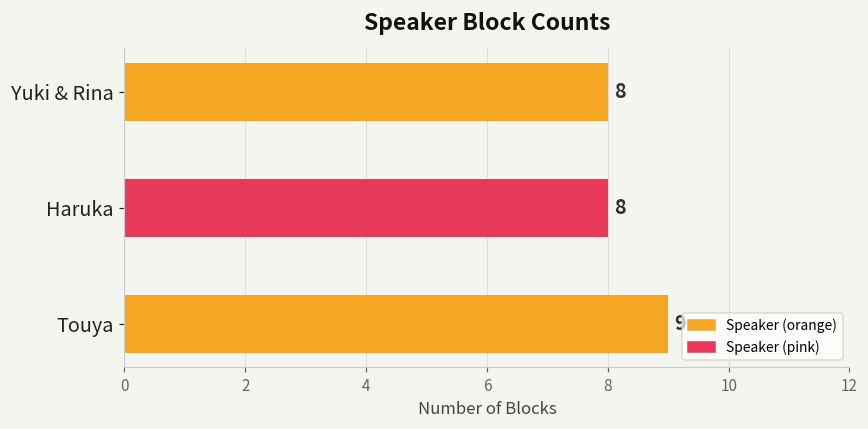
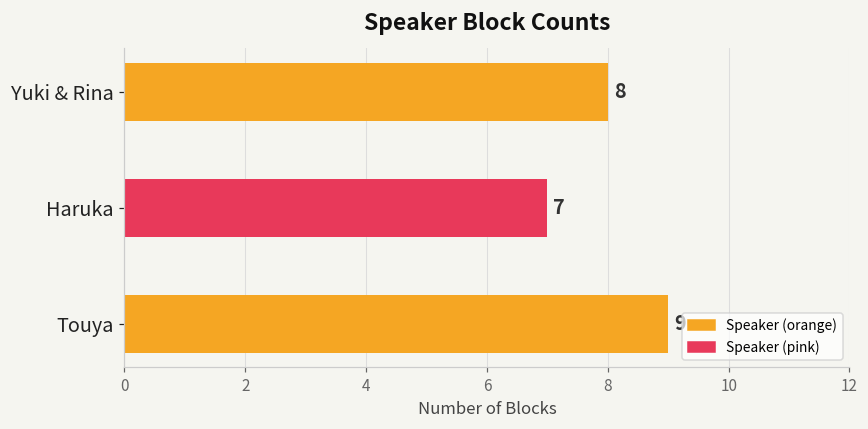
Haruka: 8 -> 7
